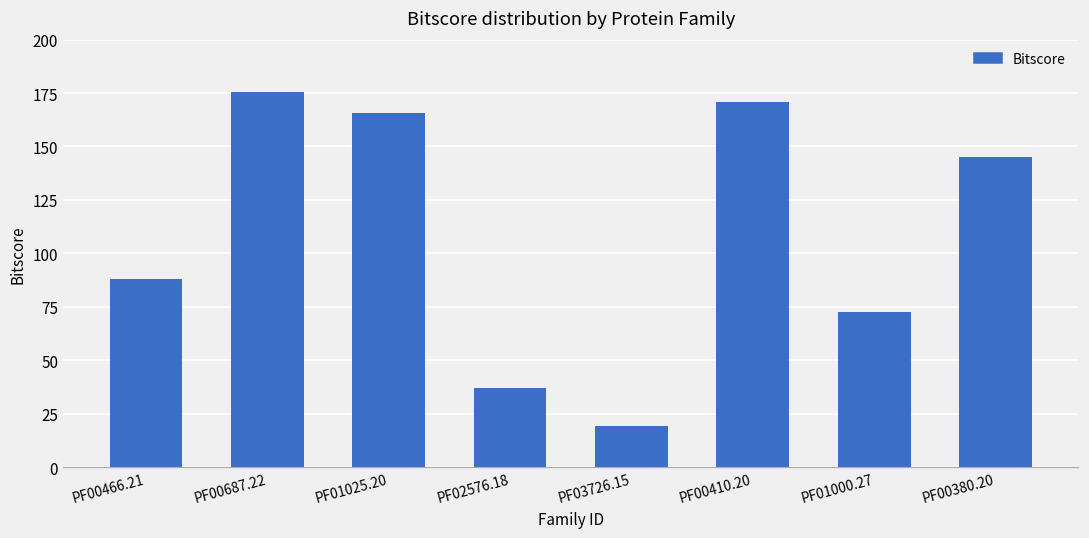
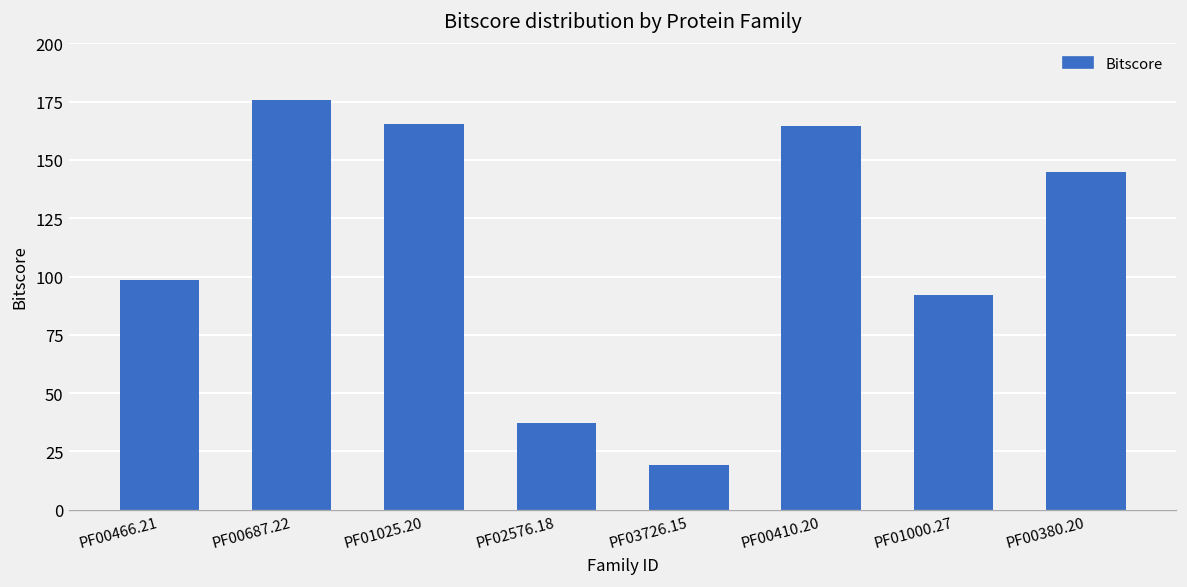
PF00466.21: 88 -> 99
PF00410.20: 171 -> 165
PF01000.27: 72 -> 92
